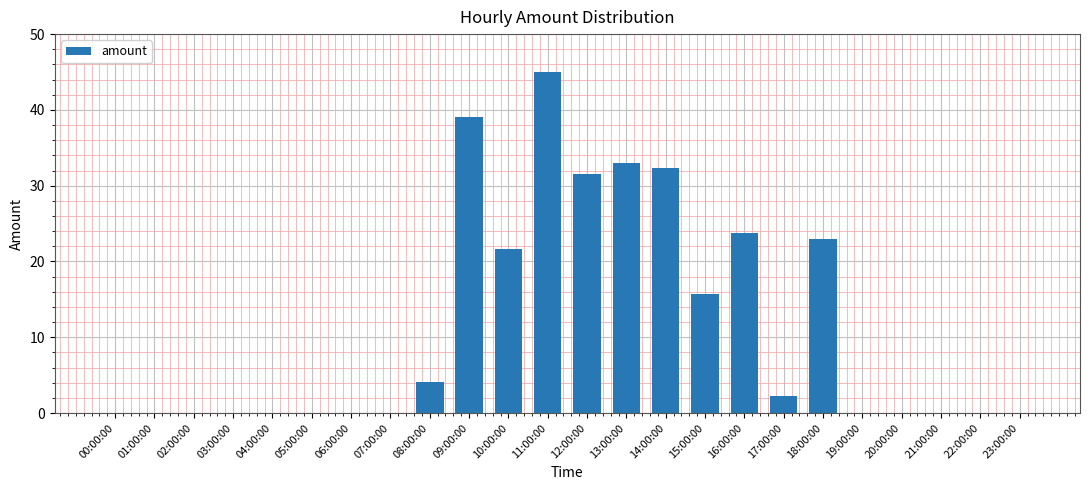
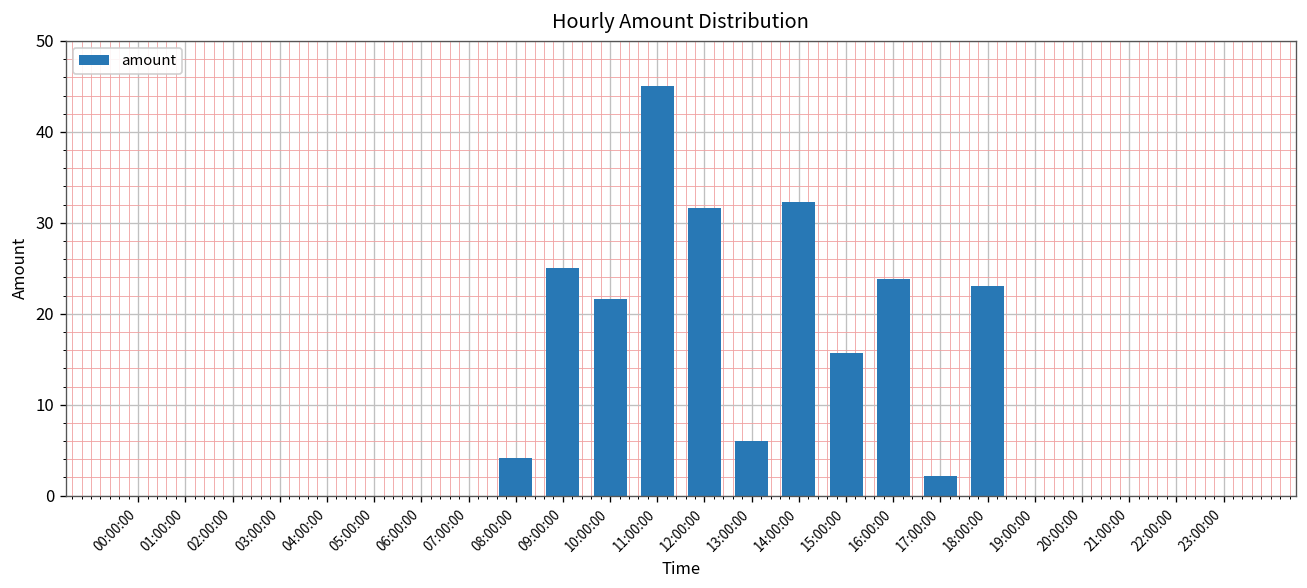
09:00:00: 39 -> 25
13:00:00: 33 -> 6
